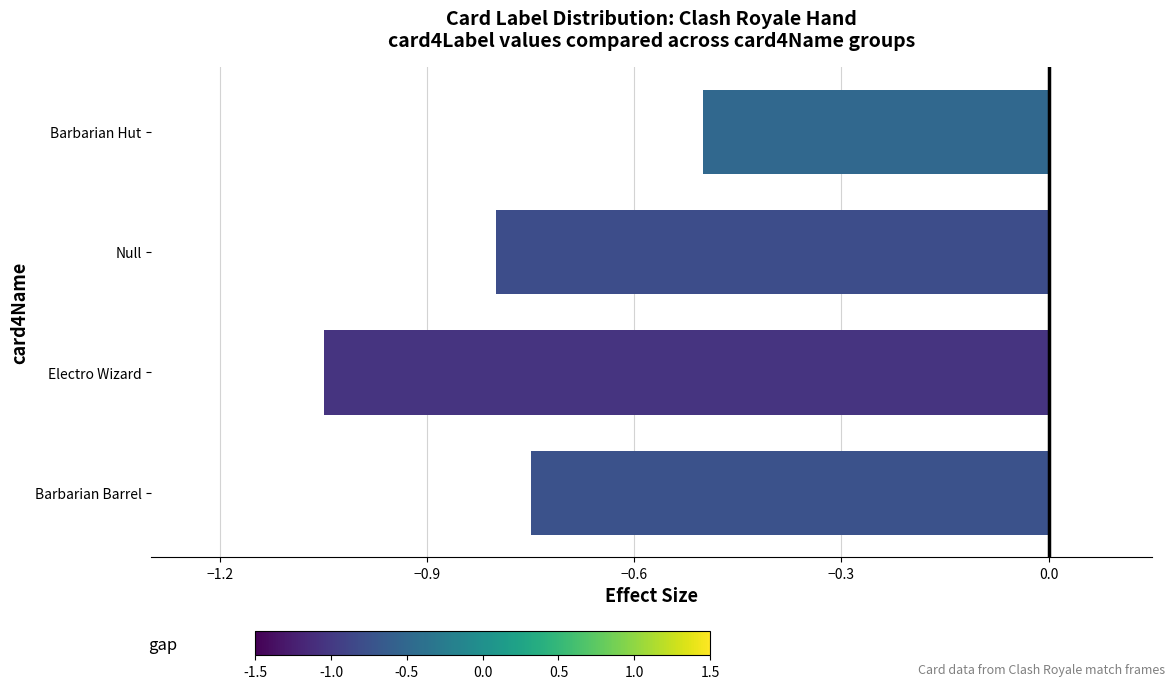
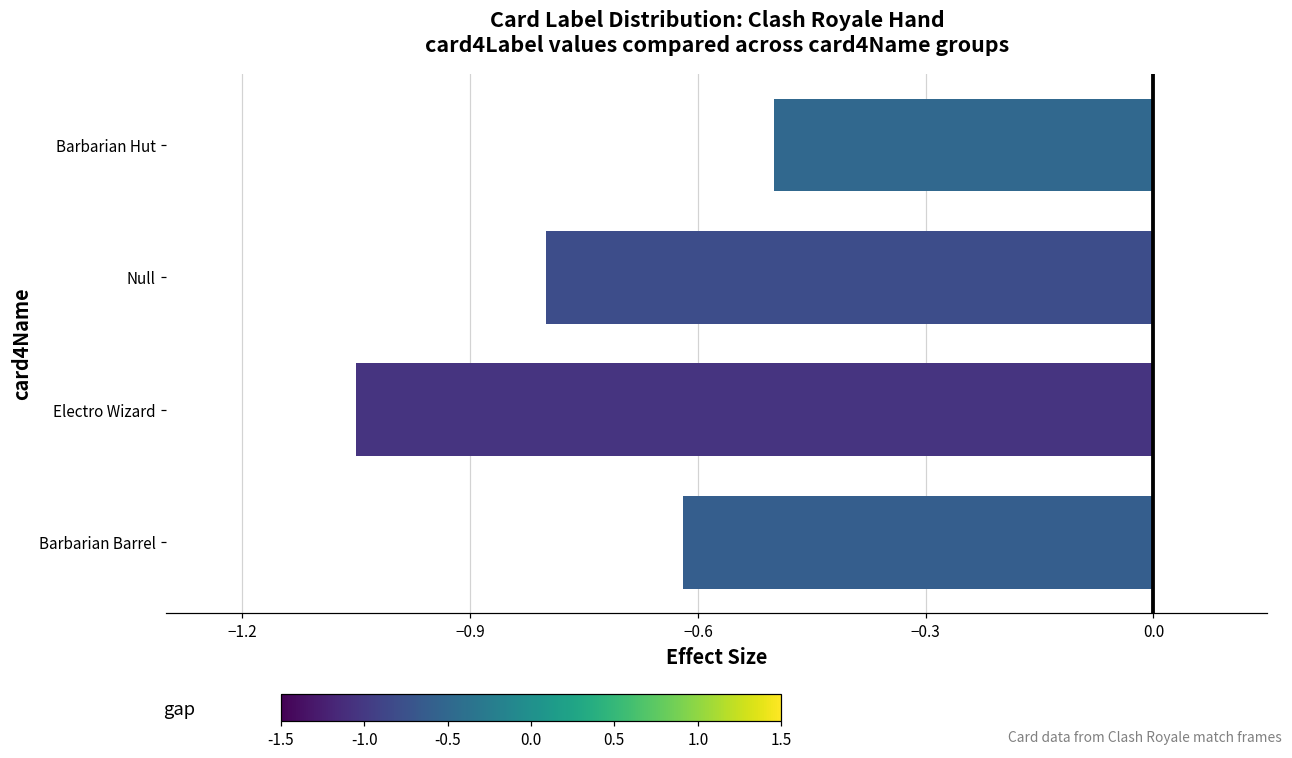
Barbarian Barrel: -0.75 -> -0.62
